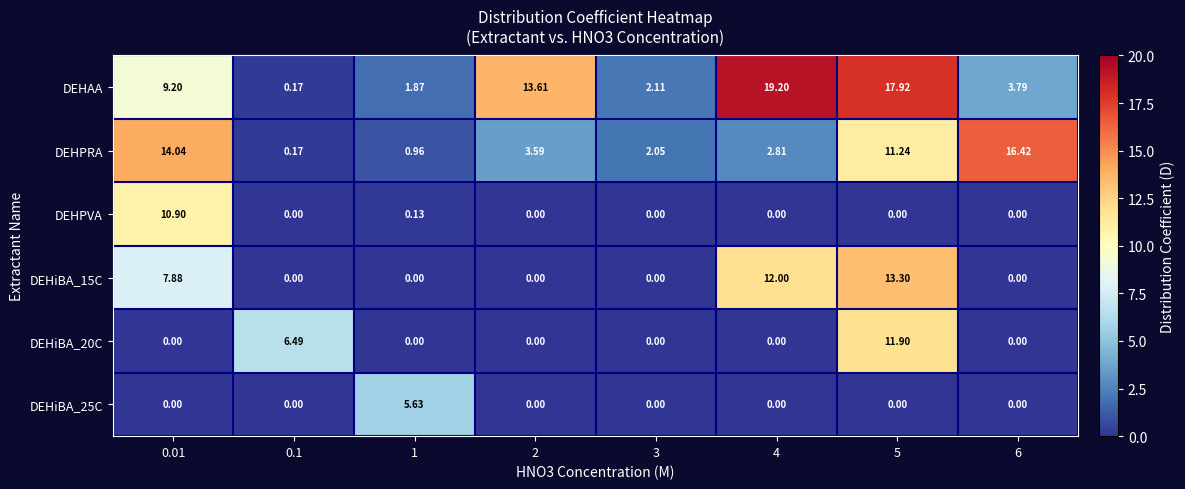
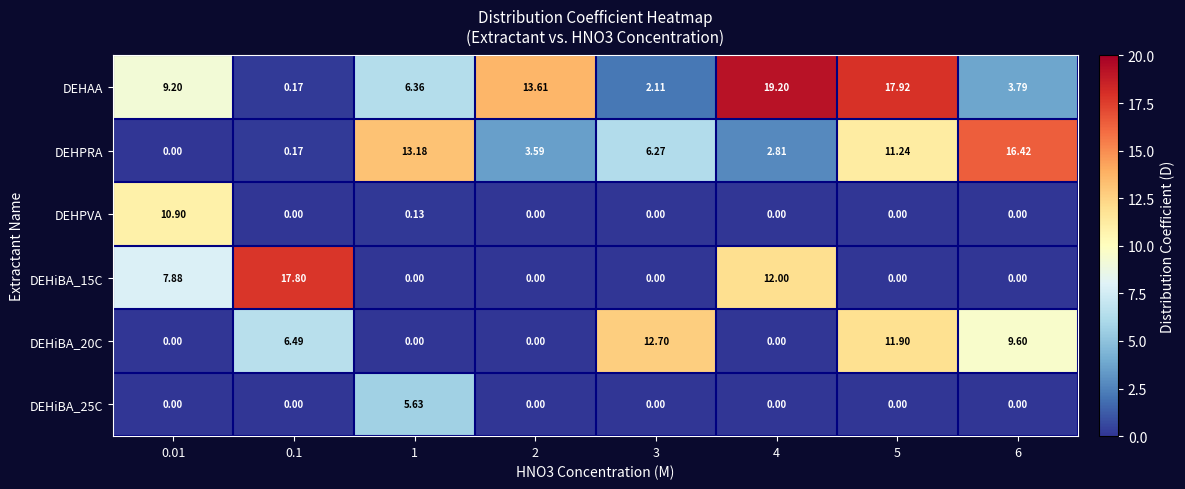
DEHAA, 1: 1.87 -> 6.36
DEHPRA, 0.01: 14.04 -> 0.00
DEHPRA, 1: 0.96 -> 13.18
DEHPRA, 3: 2.05 -> 6.27
DEHiBA_15C, 0.1: 0.00 -> 17.80
DEHiBA_15C, 5: 13.30 -> 0.00
DEHiBA_20C, 3: 0.00 -> 12.70
DEHiBA_20C, 6: 0.00 -> 9.60
